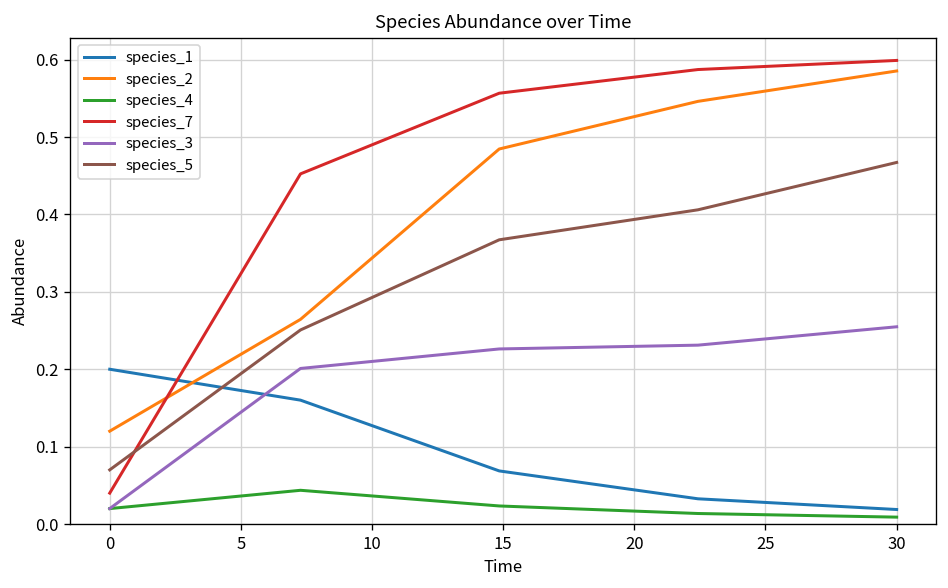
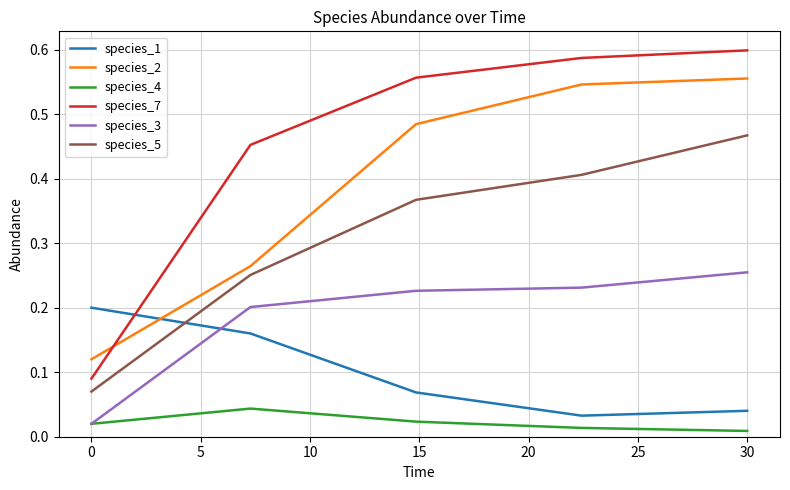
species_7, 0: 0.04 -> 0.09
species_1, 30: 0.02 -> 0.04
species_2, 30: 0.59 -> 0.56
